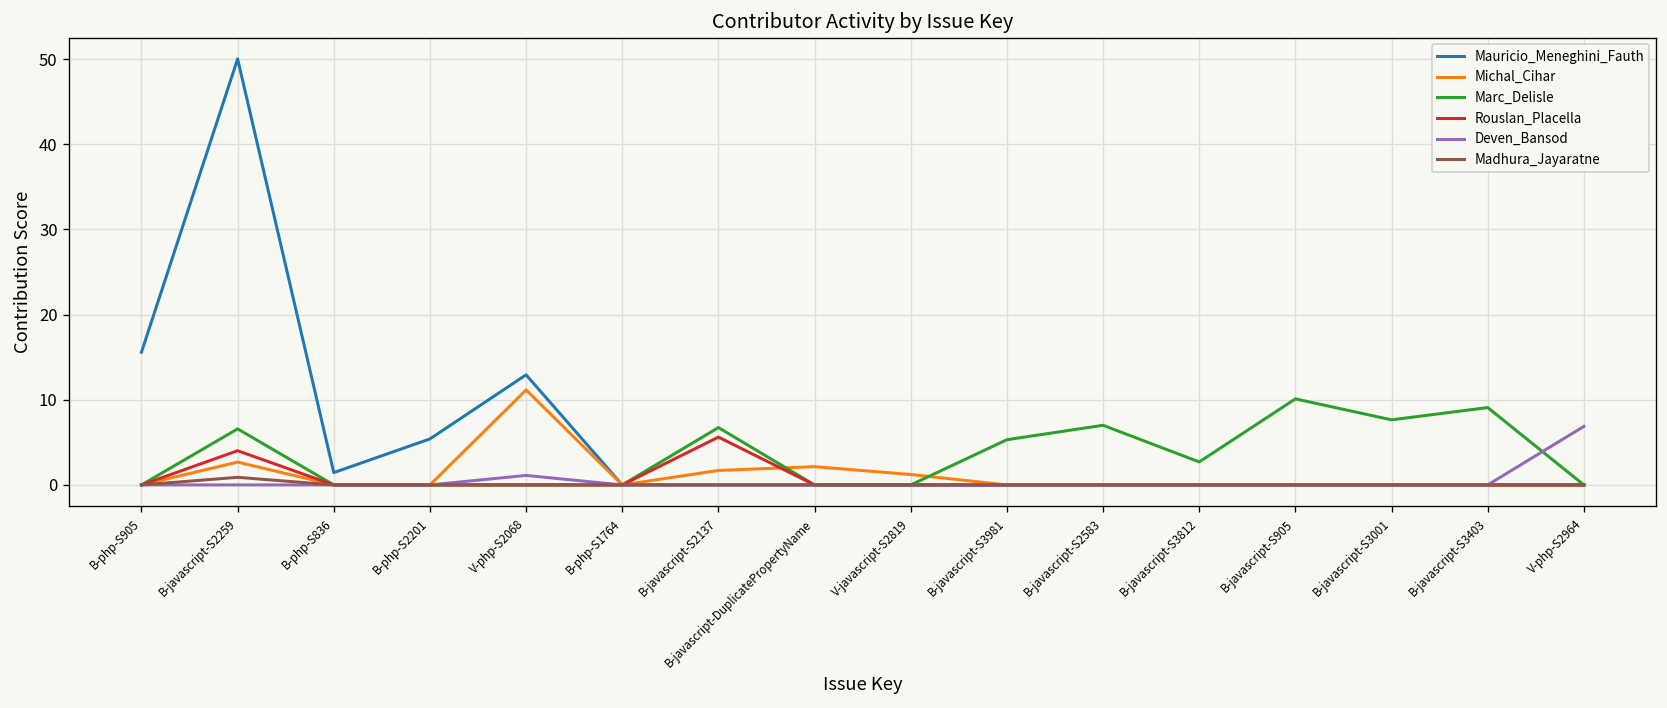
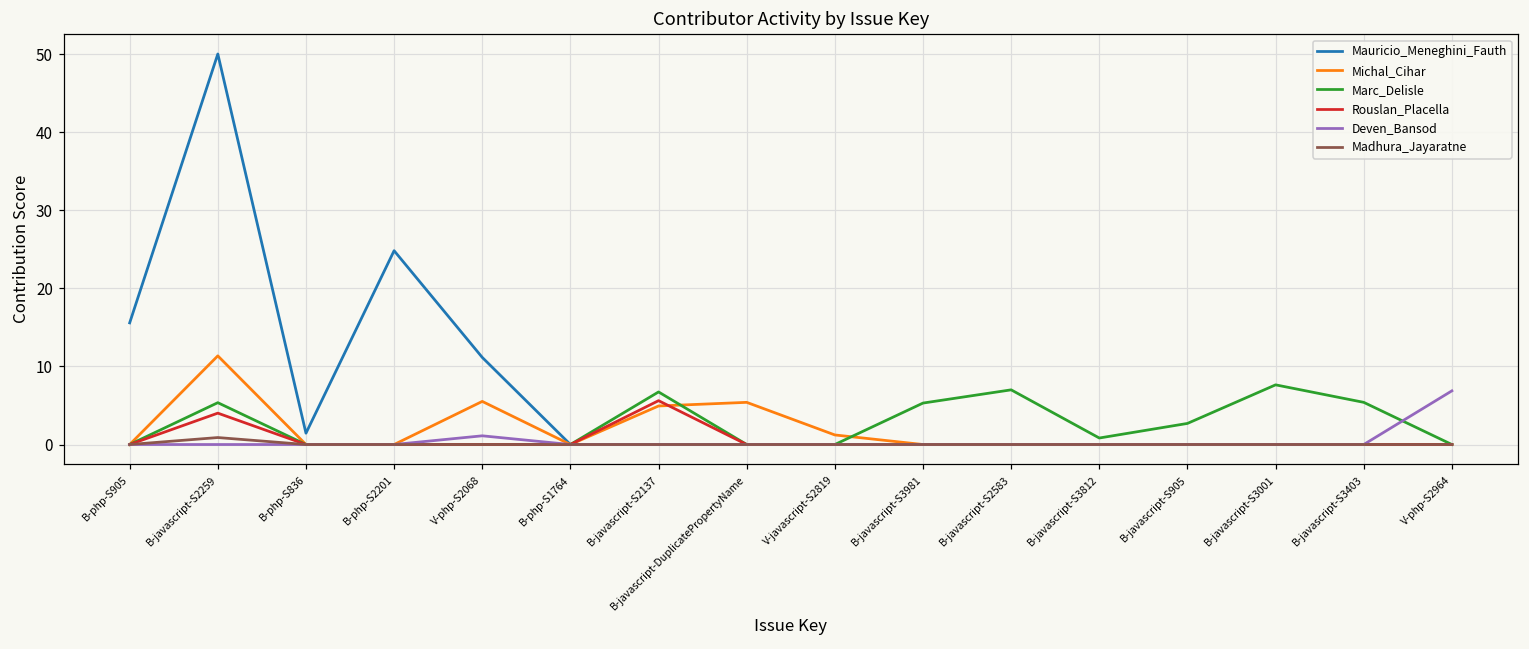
Michal_Cihar, B-javascript-S2259: 3 -> 11
Marc_Delisle, B-javascript-S2259: 7 -> 5
Mauricio_Meneghini_Fauth, B-php-S2201: 5 -> 25
Mauricio_Meneghini_Fauth, V-php-S2068: 13 -> 11
Michal_Cihar, V-php-S2068: 11 -> 6
Michal_Cihar, B-javascript-S2137: 2 -> 5
Michal_Cihar, B-javascript-DuplicatePropertyName: 2 -> 5
Marc_Delisle, B-javascript-S3812: 3 -> 1
Marc_Delisle, B-javascript-S905: 10 -> 3
Marc_Delisle, B-javascript-S3403: 9 -> 5
